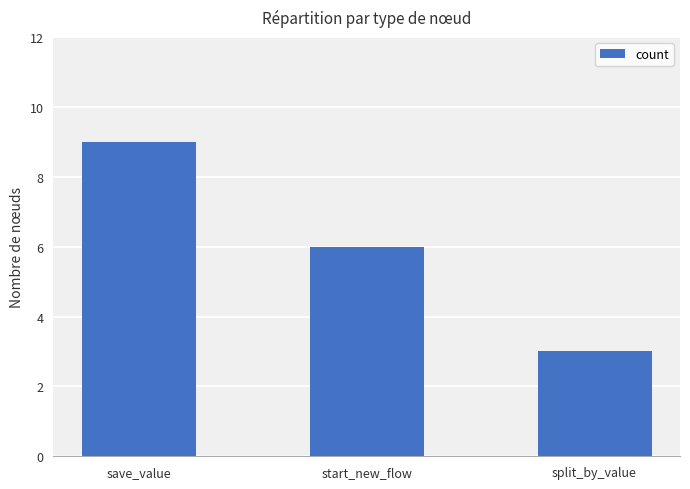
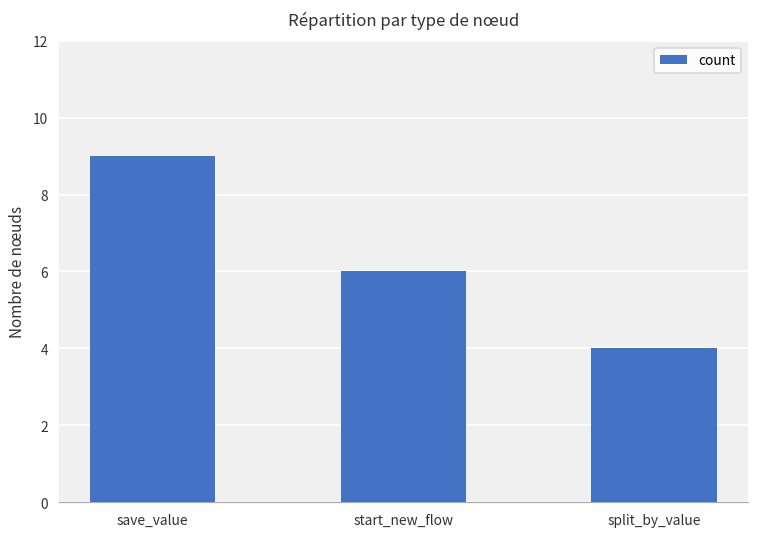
split_by_value: 3 -> 4
